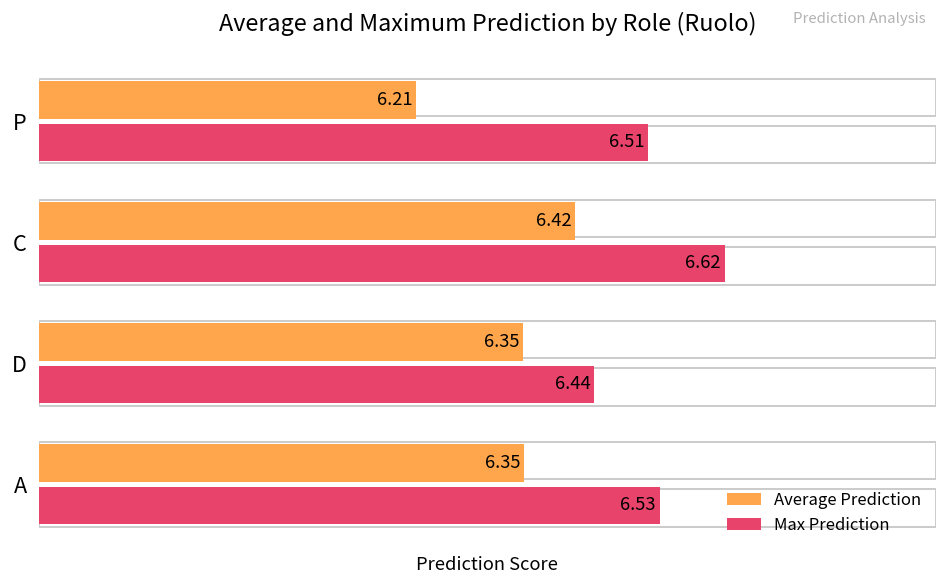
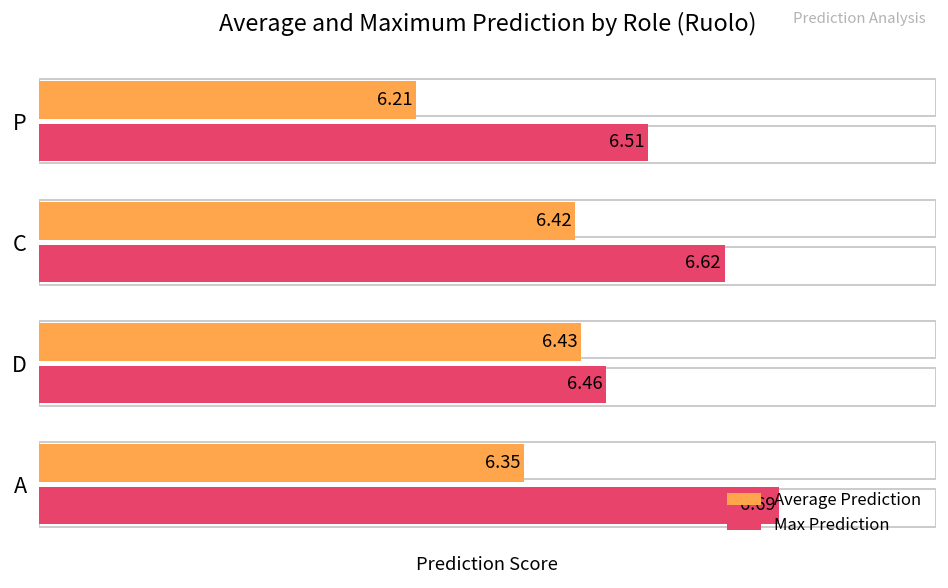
Average Prediction, D: 6.35 -> 6.43
Max Prediction, D: 6.44 -> 6.46
Max Prediction, A: 6.53 -> 6.69
